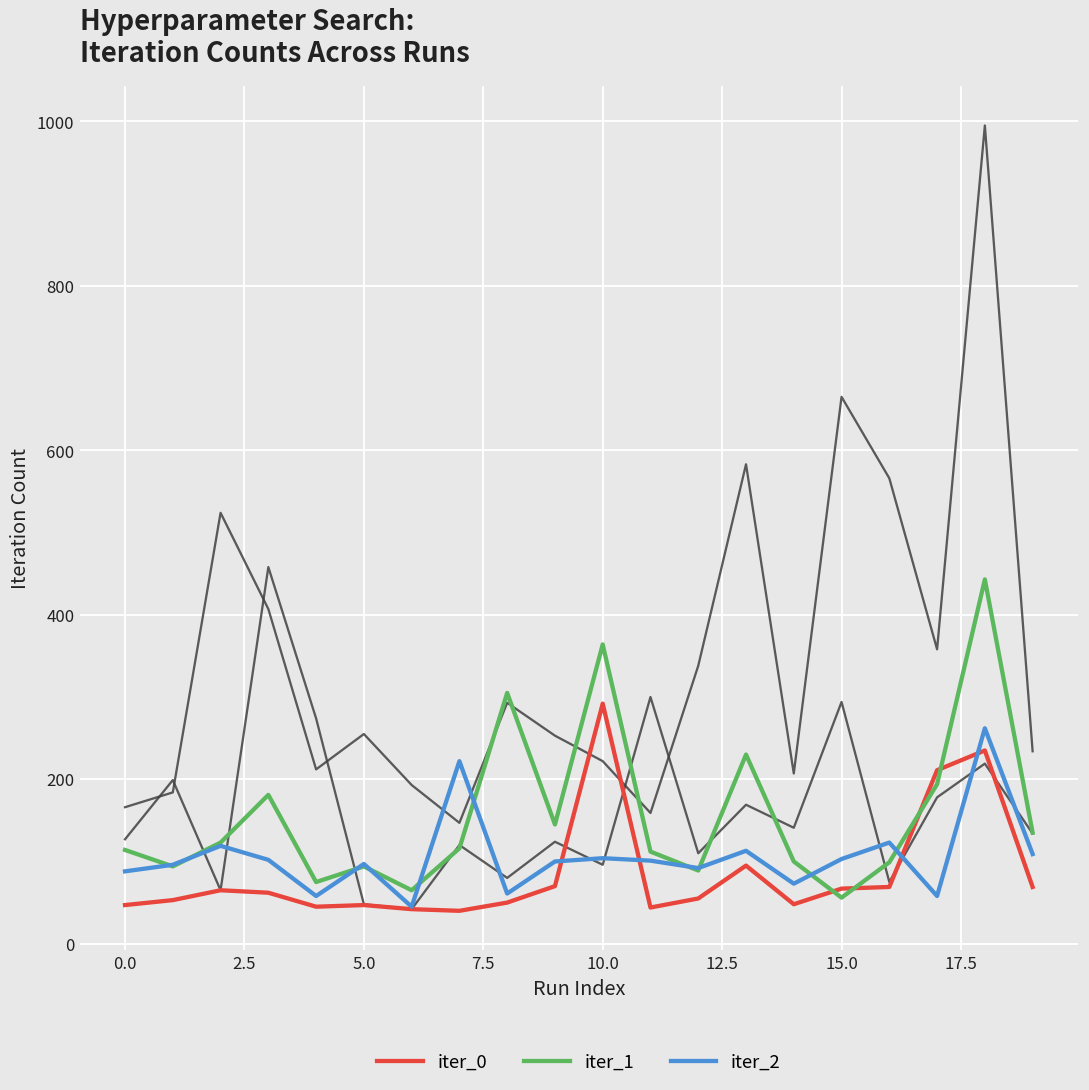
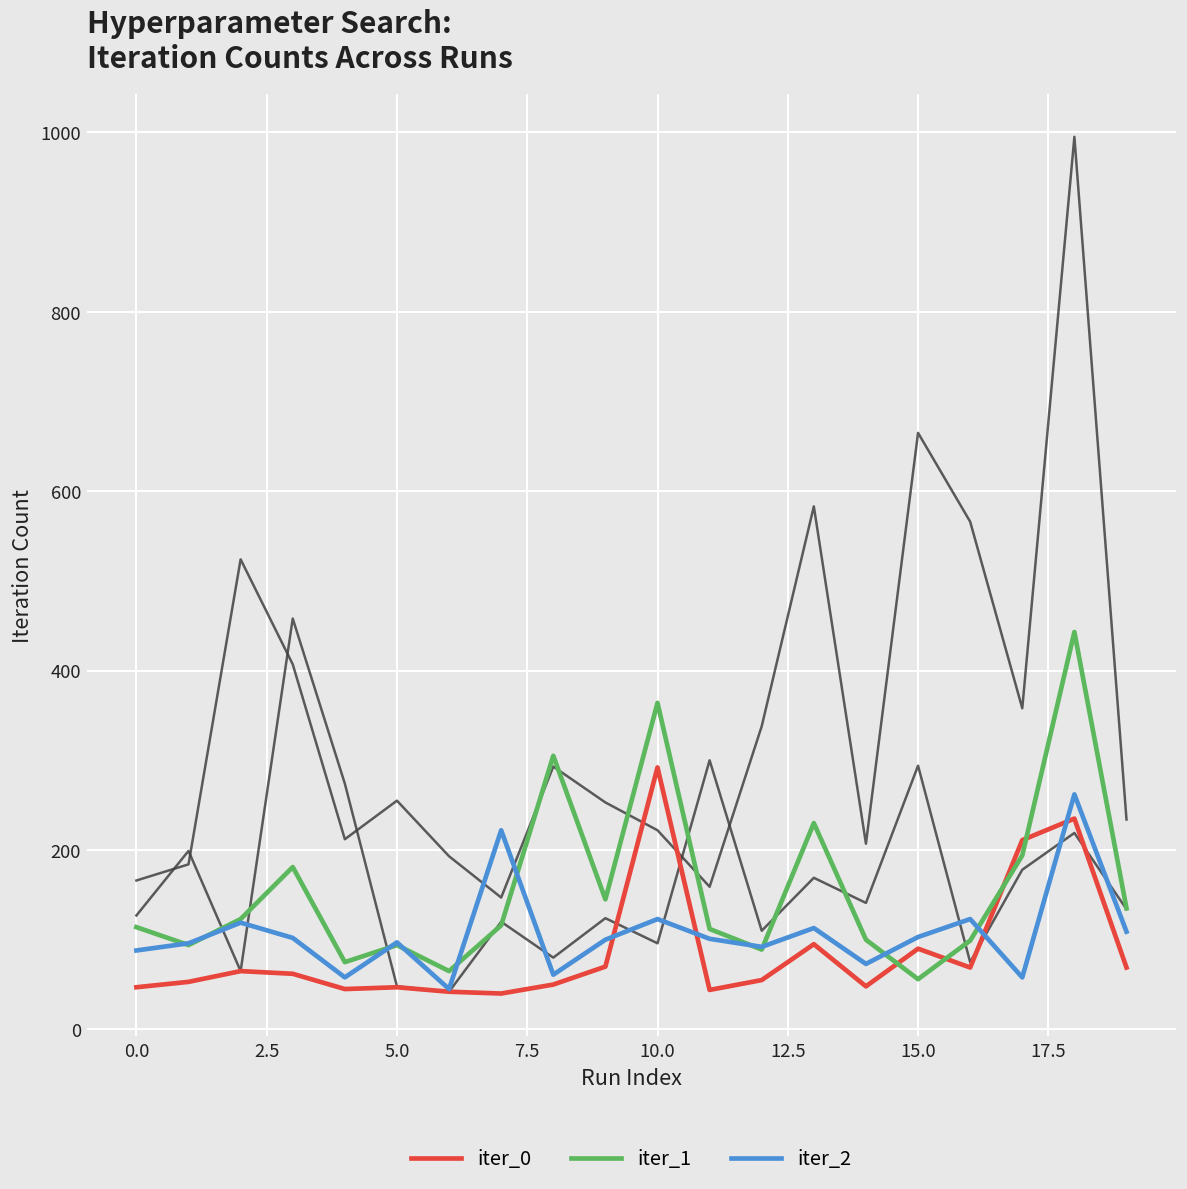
iter_2, 10.0: 100 -> 120
iter_0, 15.0: 70 -> 90
